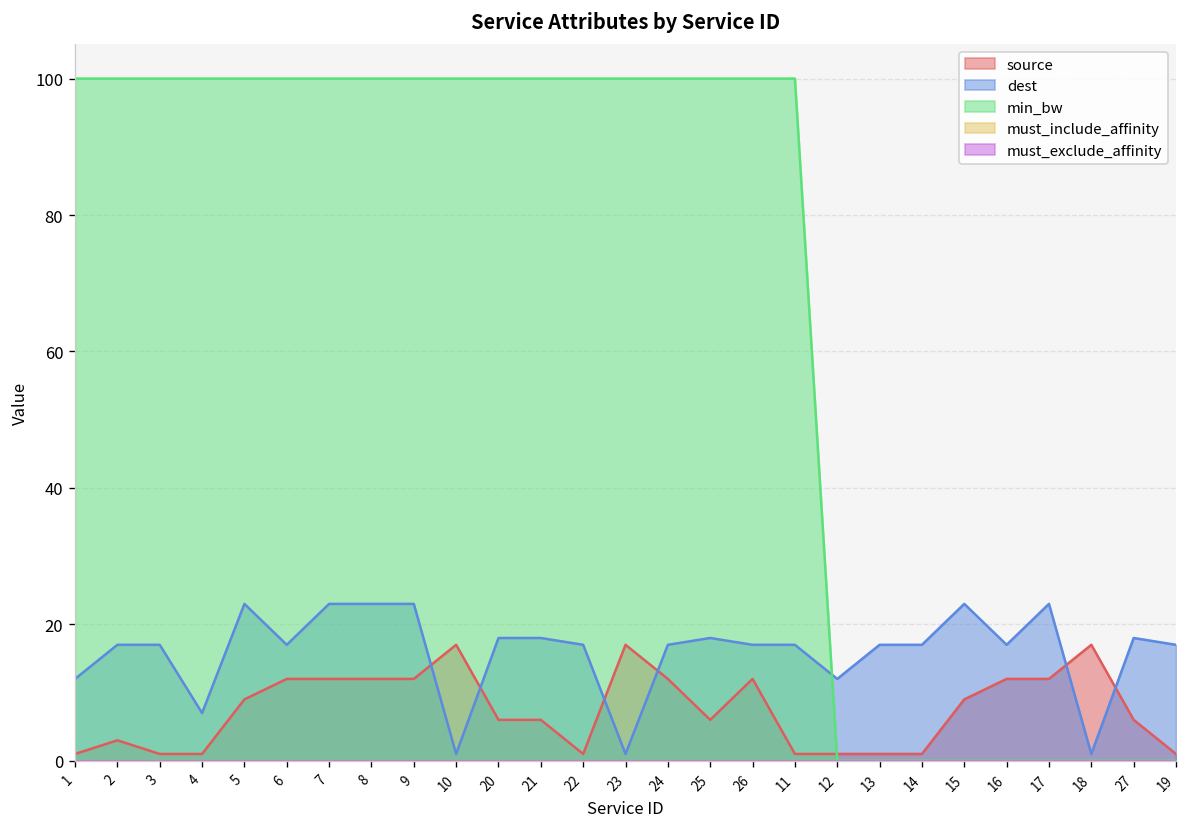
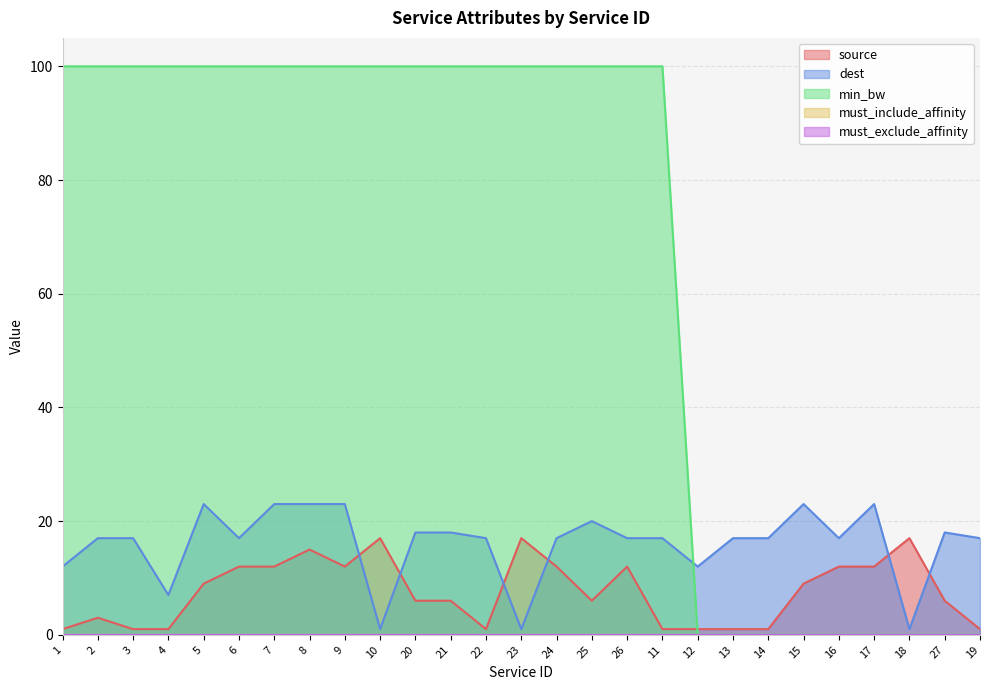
source, 8: 12 -> 15
dest, 25: 18 -> 20
